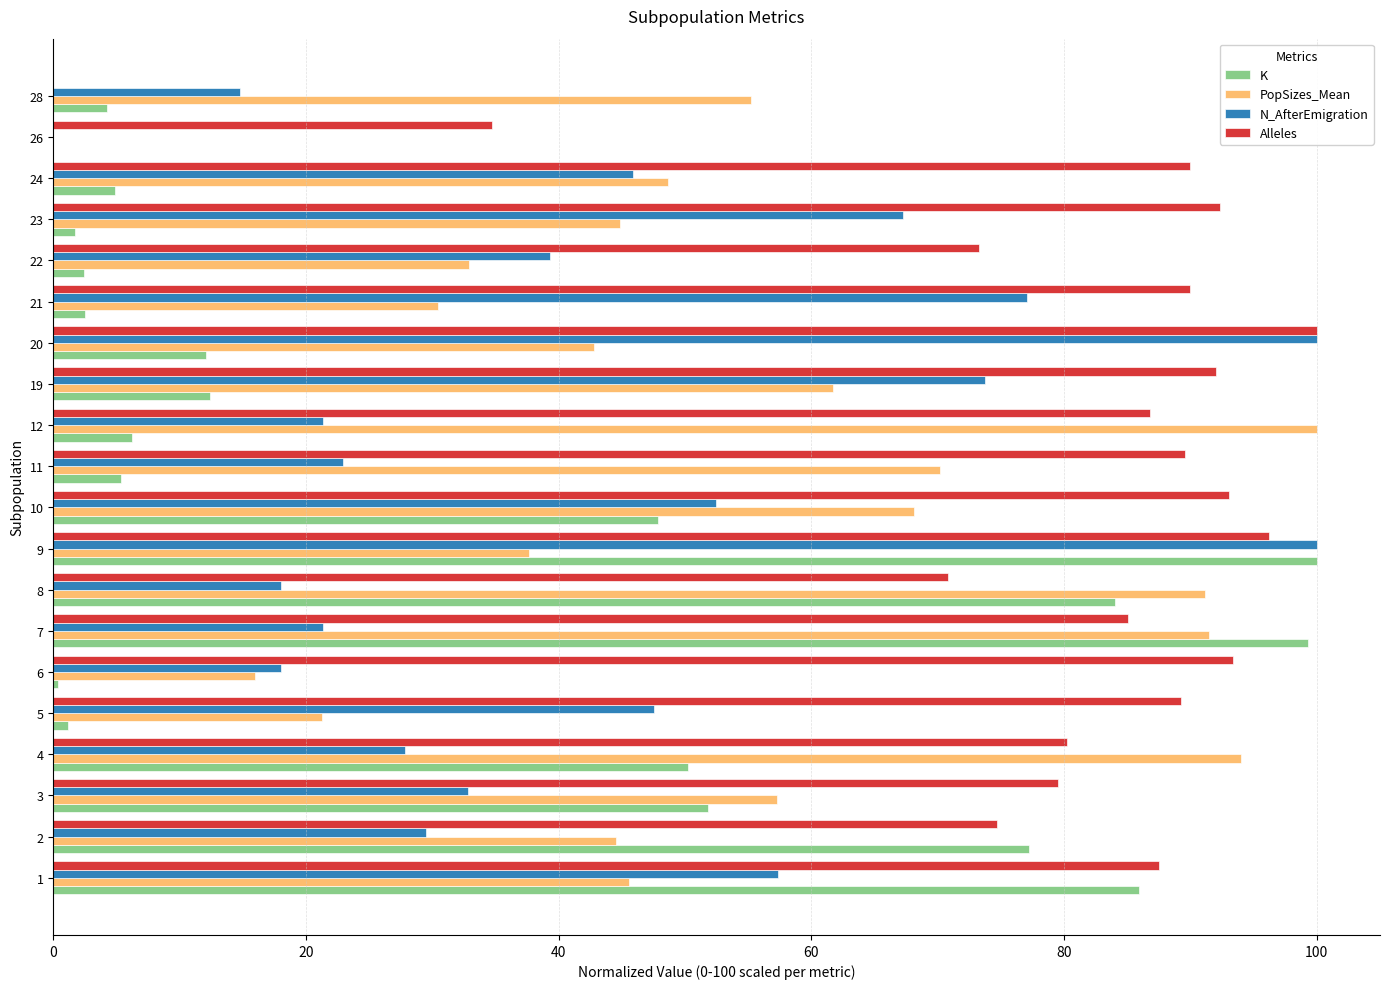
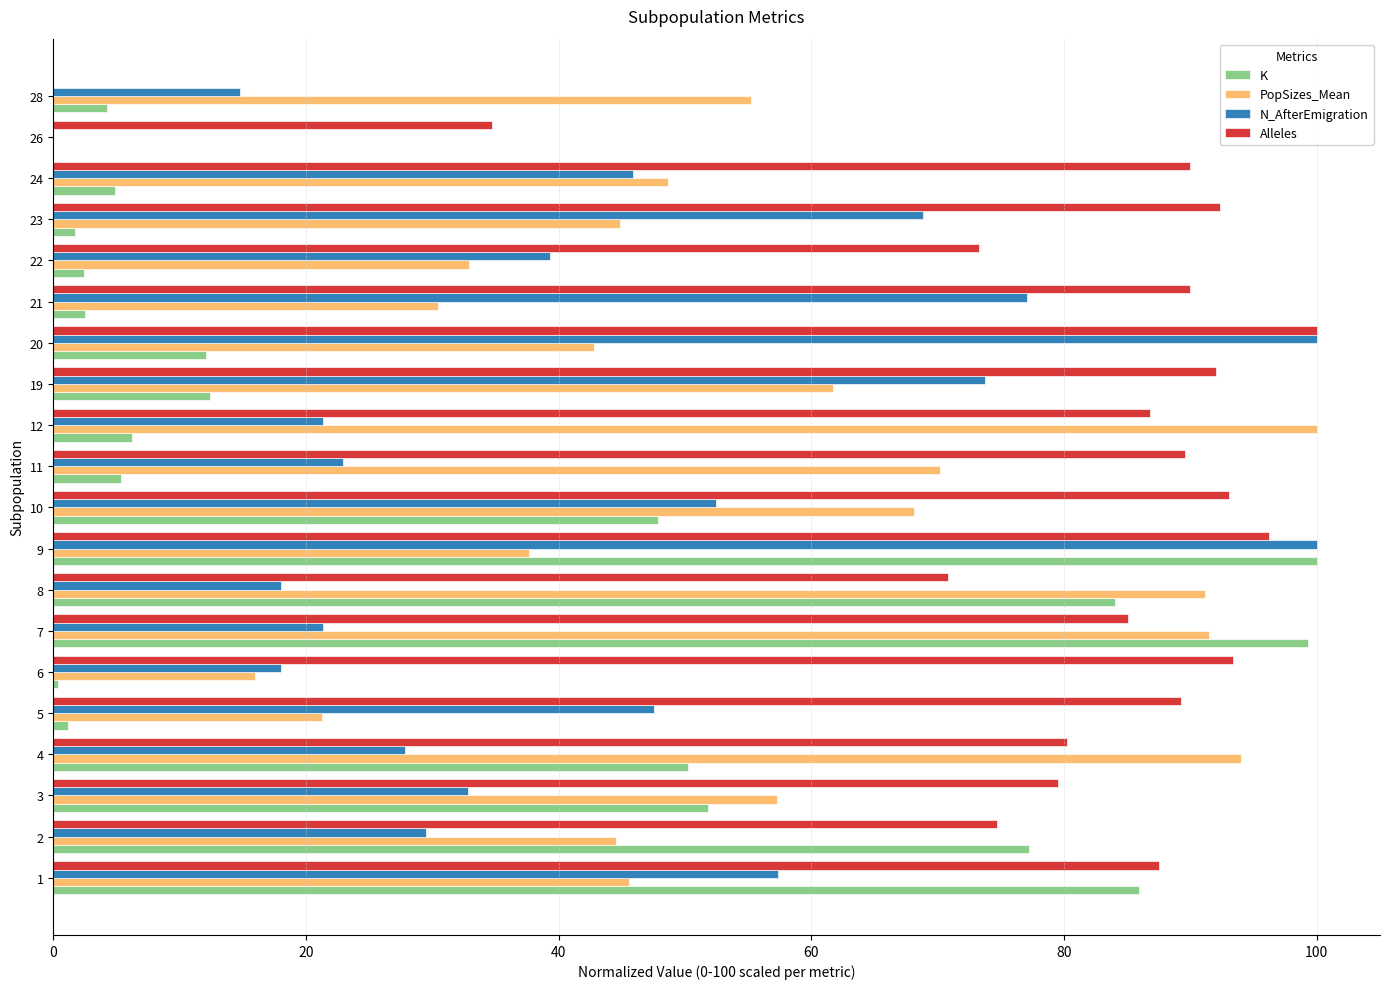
N_AfterEmigration, 23: 67.2 -> 68.9
